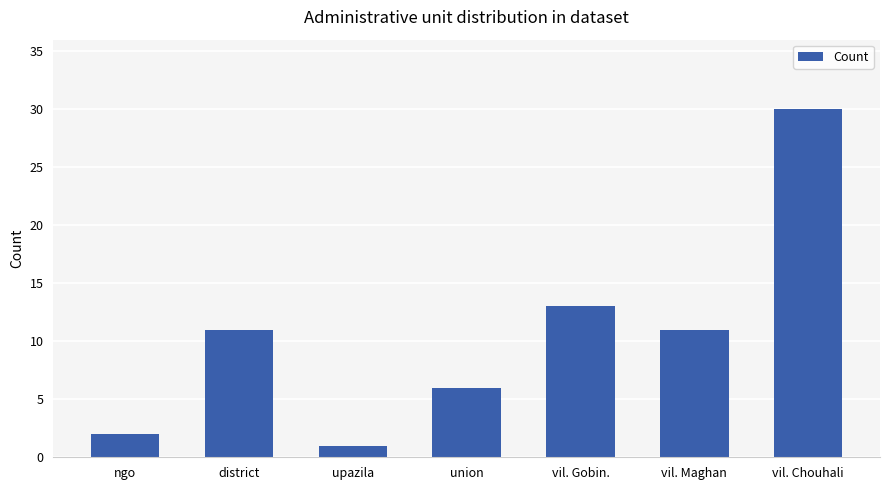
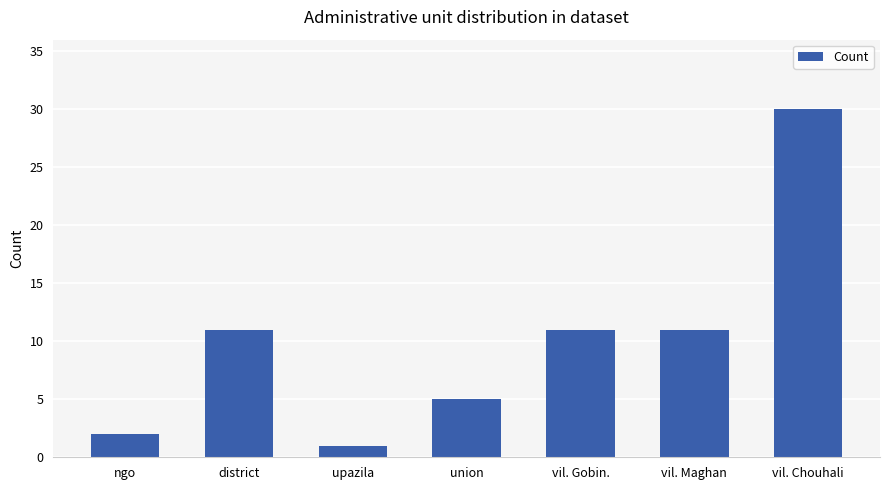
union: 6 -> 5
vil. Gobin.: 13 -> 11
